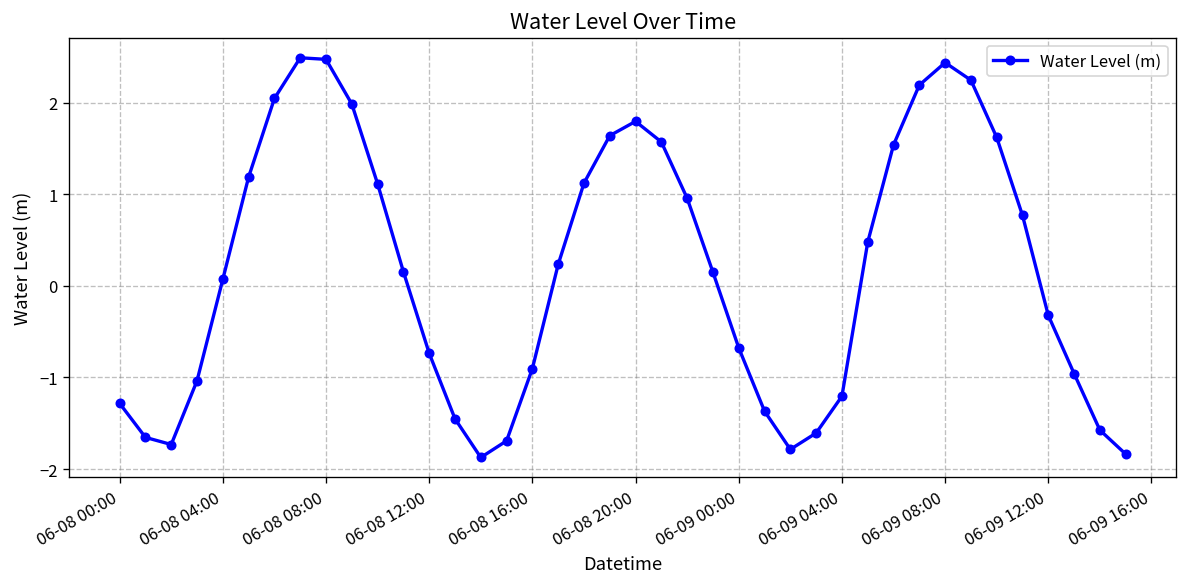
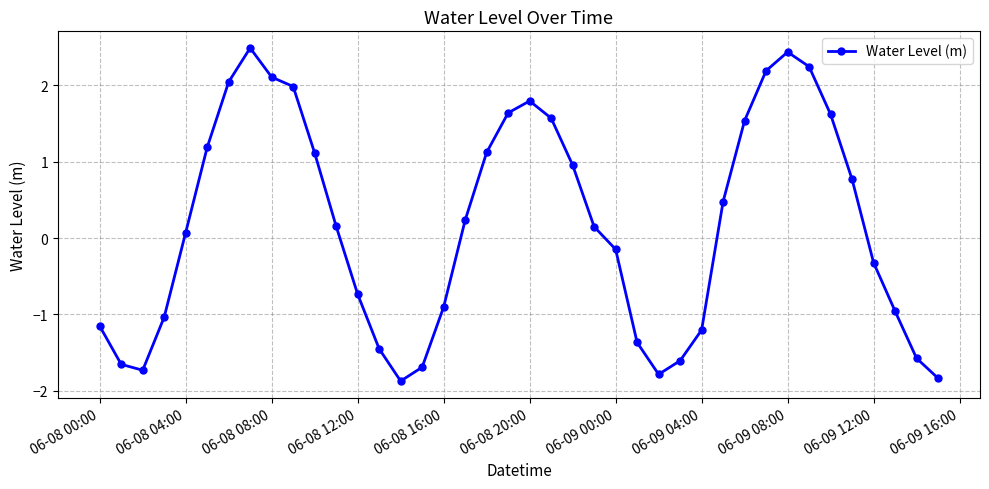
06-08 00:00: -1.3 -> -1.2
06-08 08:00: 2.5 -> 2.1
06-09 00:00: -0.7 -> -0.1
